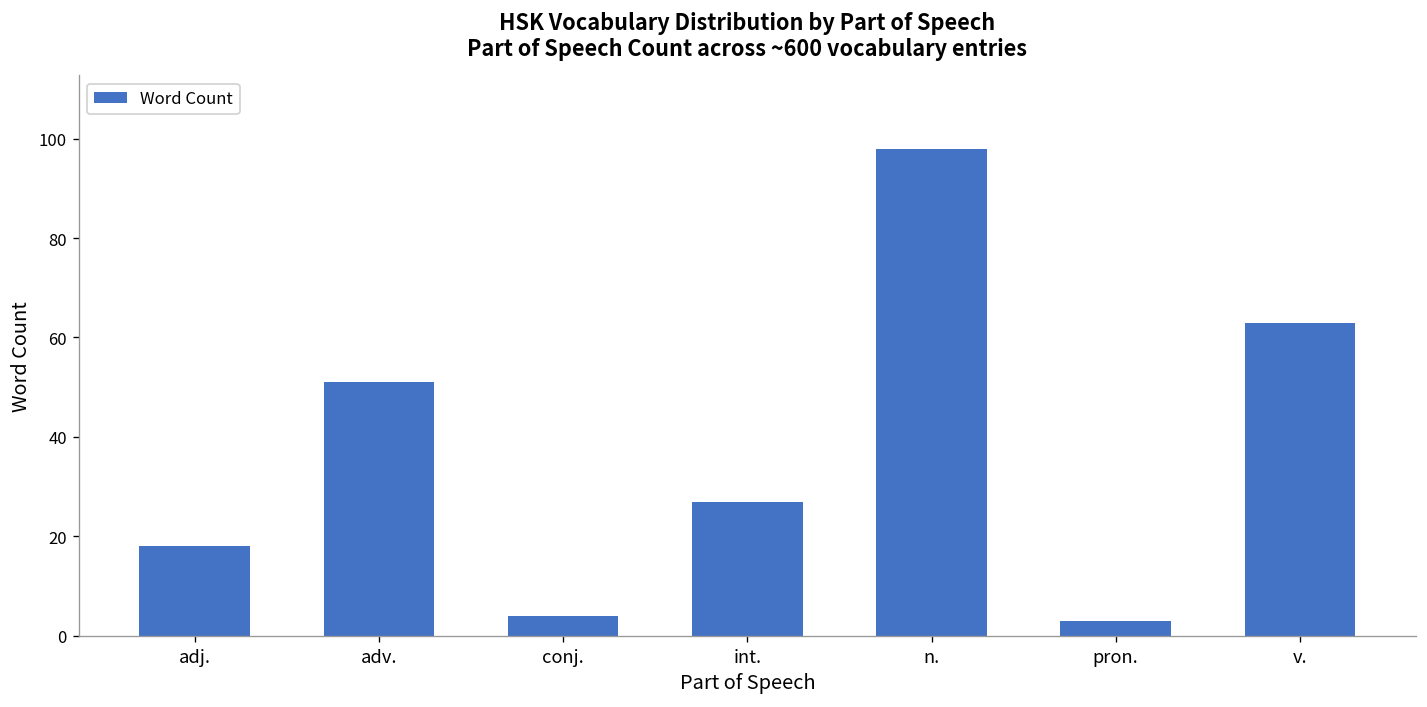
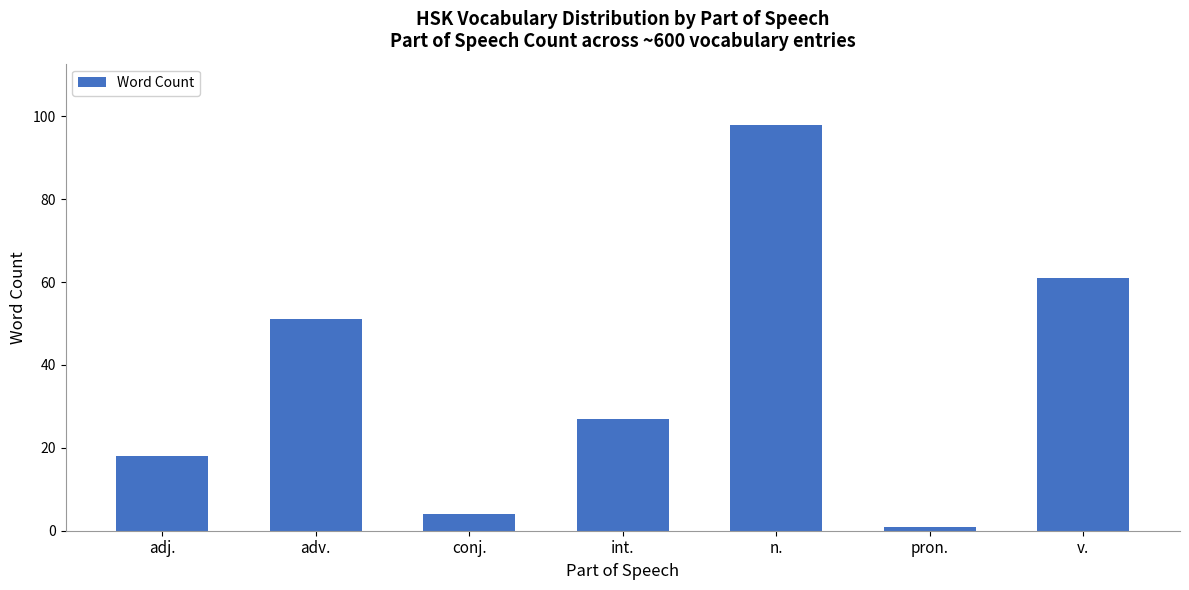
pron.: 3 -> 1
v.: 63 -> 61
